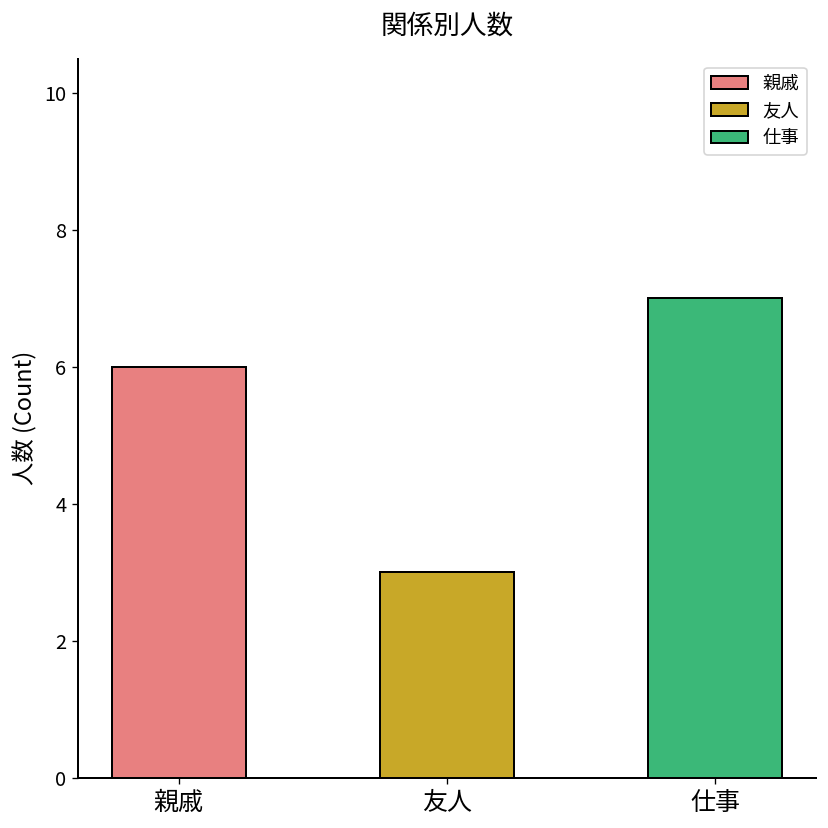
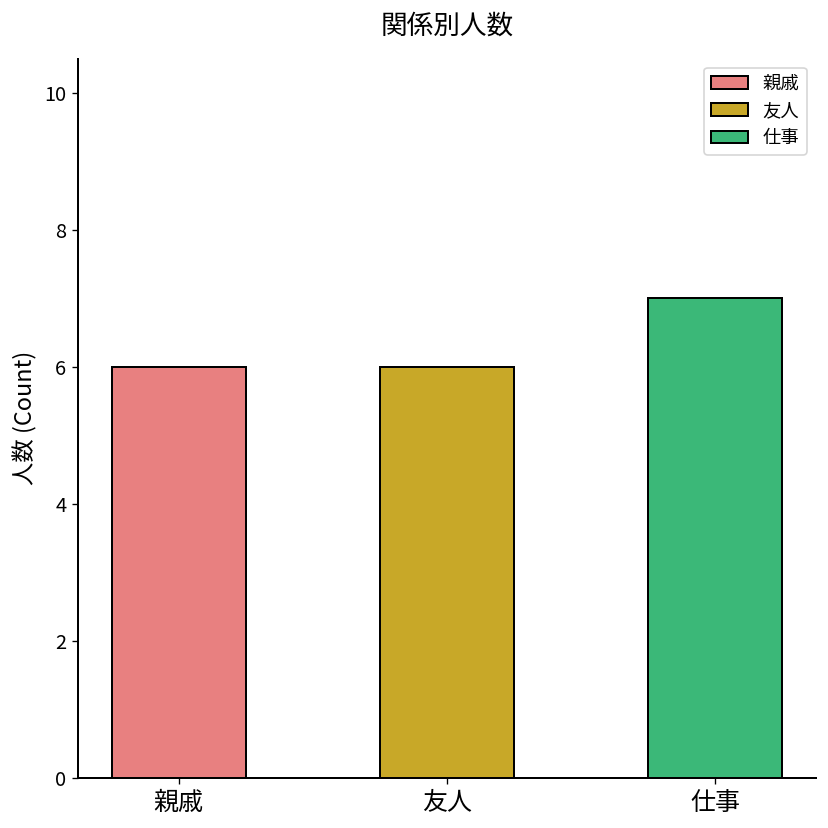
友人: 3 -> 6
